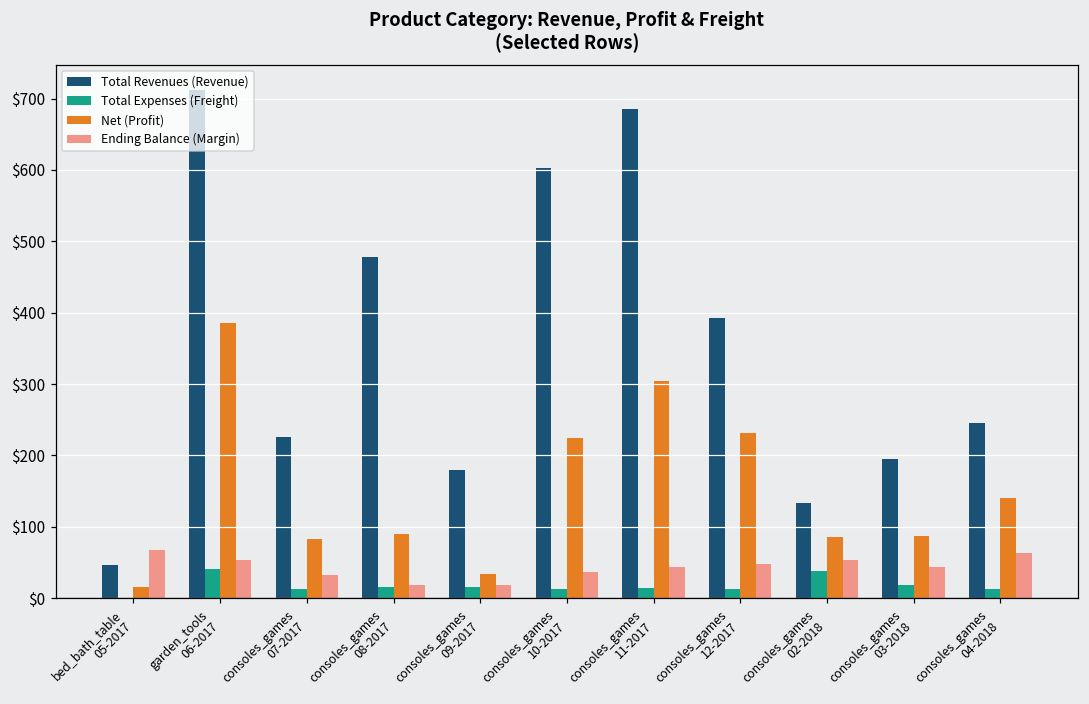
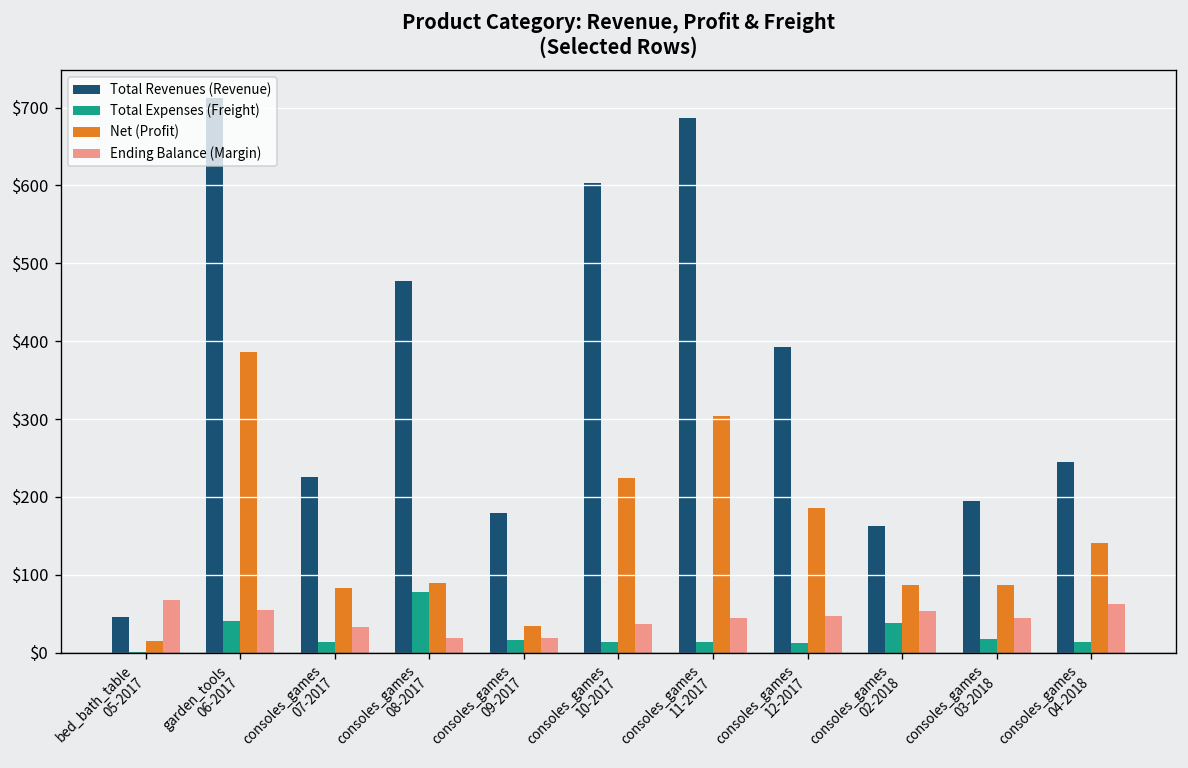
Total Expenses (Freight), consoles_games 08-2017: $20 -> $80
Net (Profit), consoles_games 12-2017: $230 -> $190
Total Revenues (Revenue), consoles_games 02-2018: $130 -> $160
